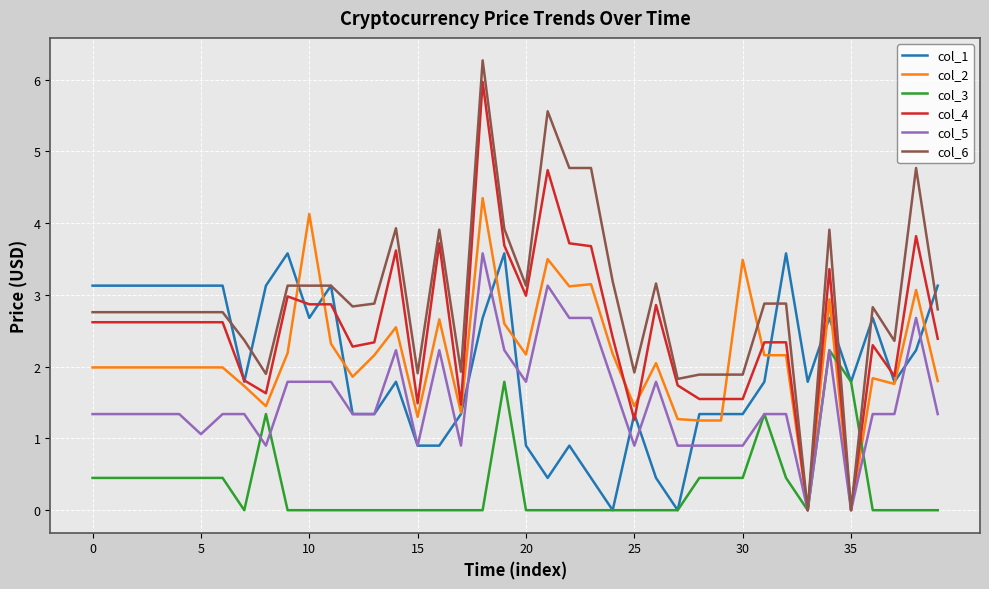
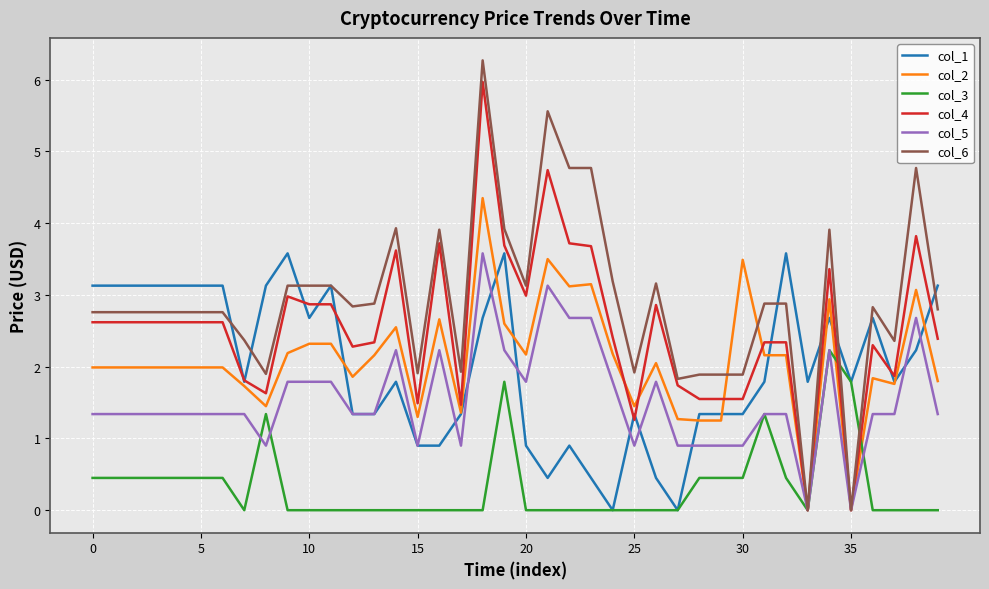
col_5, 5: 1.1 -> 1.3
col_2, 10: 4.1 -> 2.3
